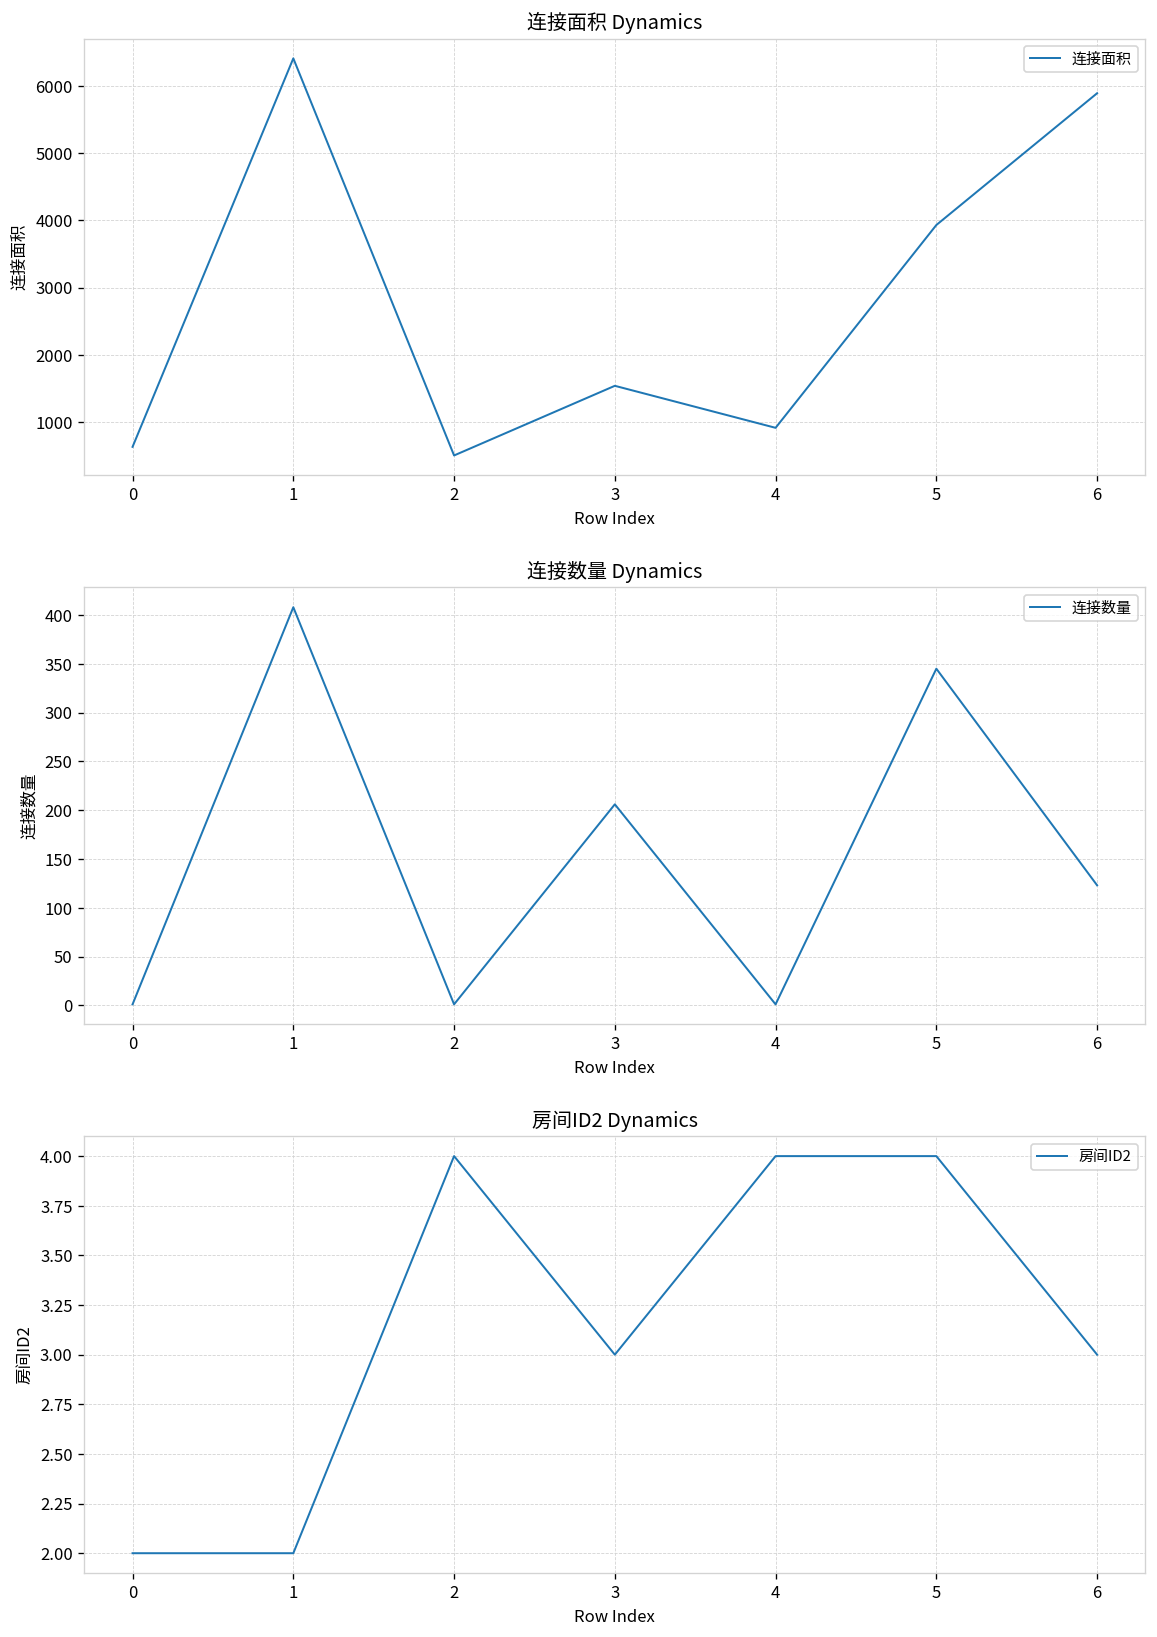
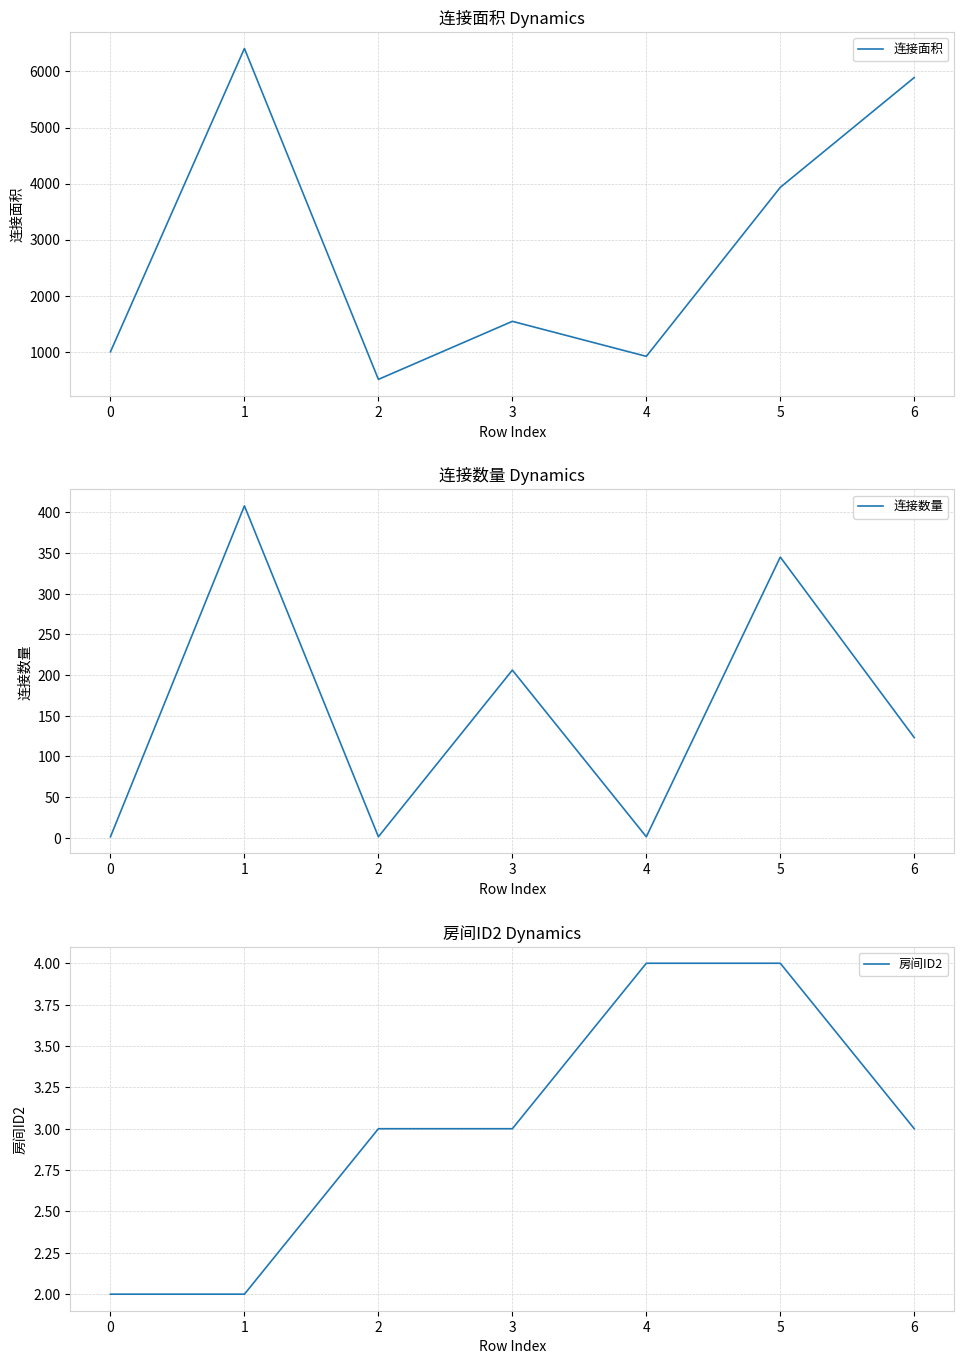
连接面积 Dynamics, 0: 600 -> 1000
房间ID2 Dynamics, 2: 4 -> 3
